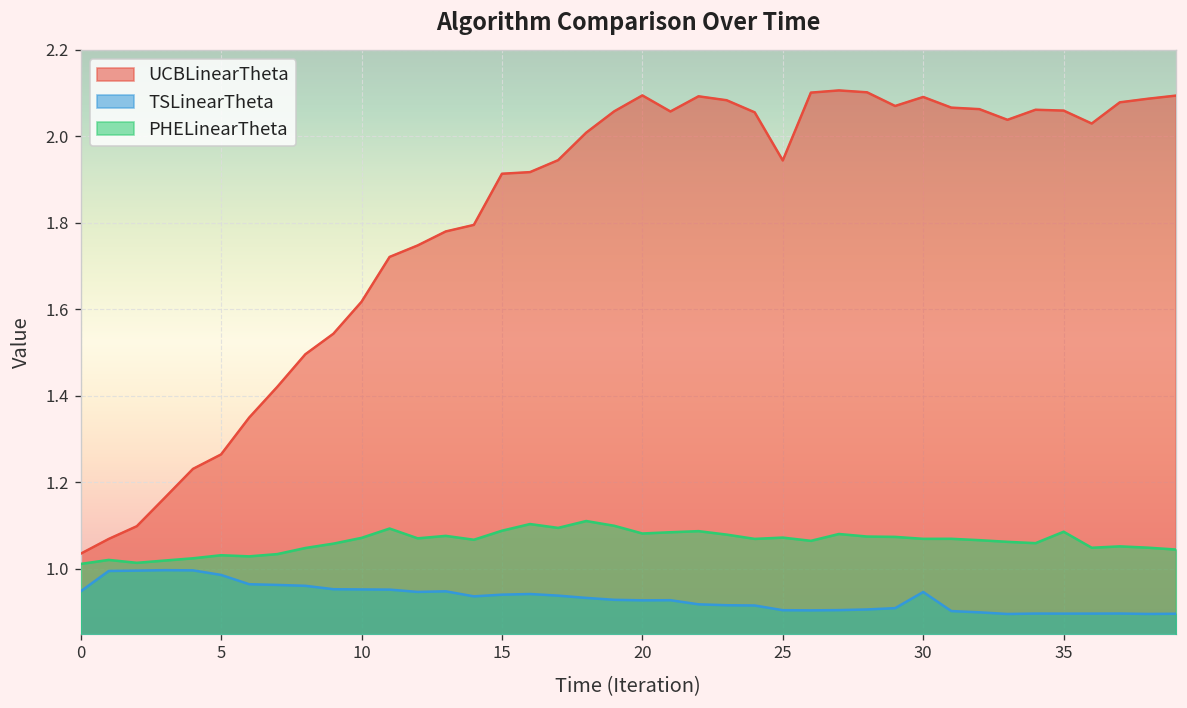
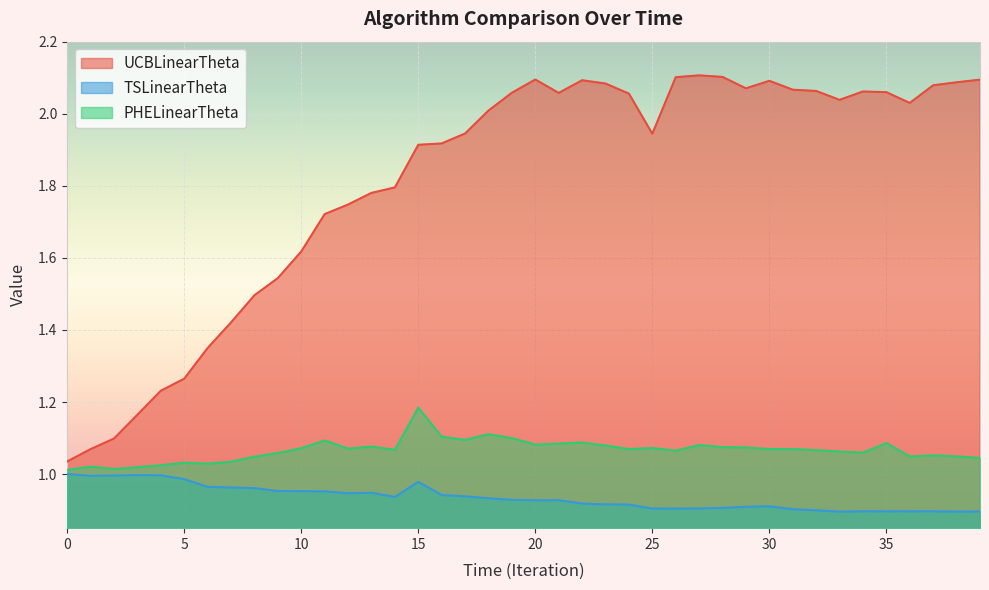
TSLinearTheta, 0: 0.95 -> 1.00
TSLinearTheta, 15: 0.94 -> 0.98
PHELinearTheta, 15: 1.09 -> 1.18
TSLinearTheta, 30: 0.95 -> 0.91
